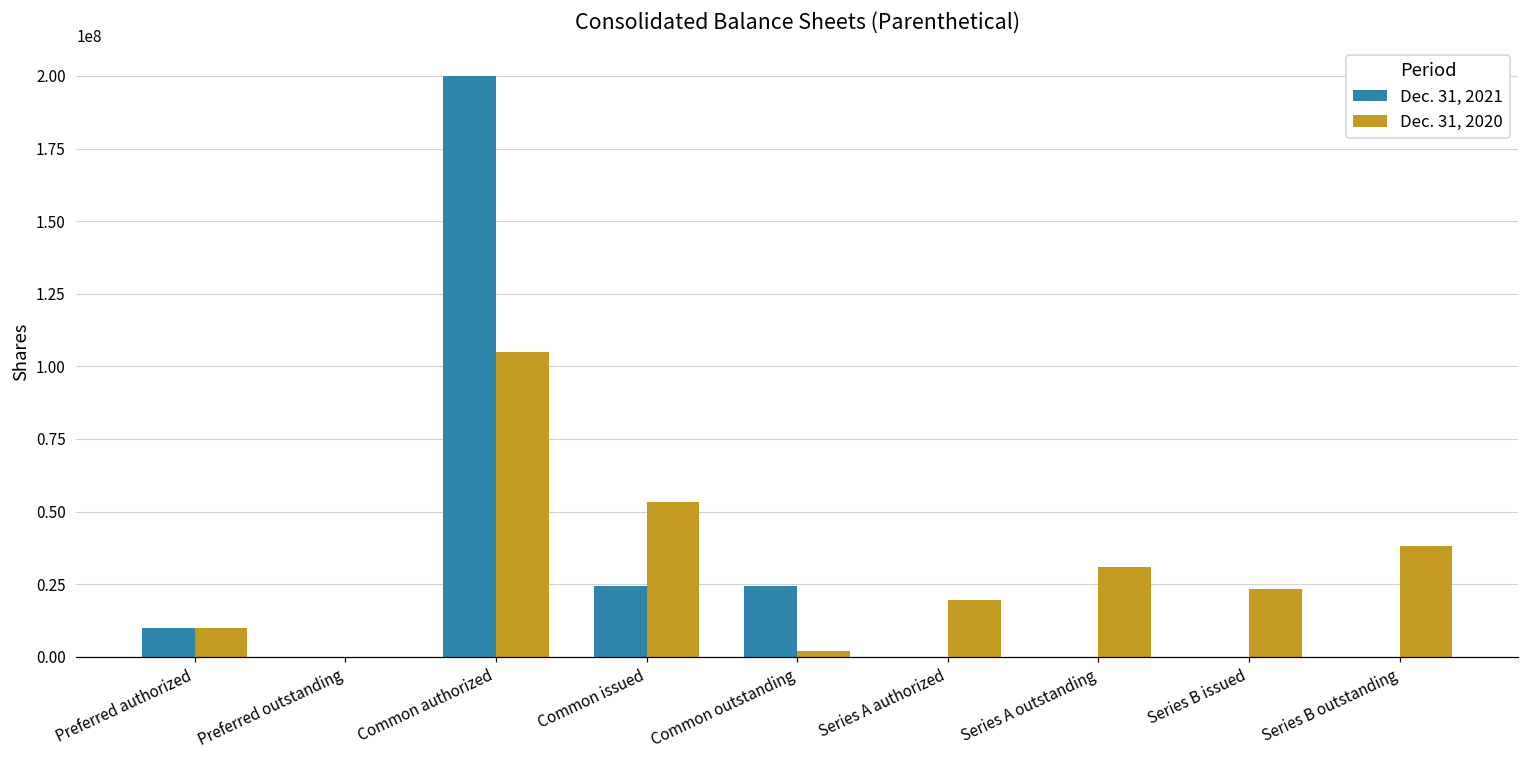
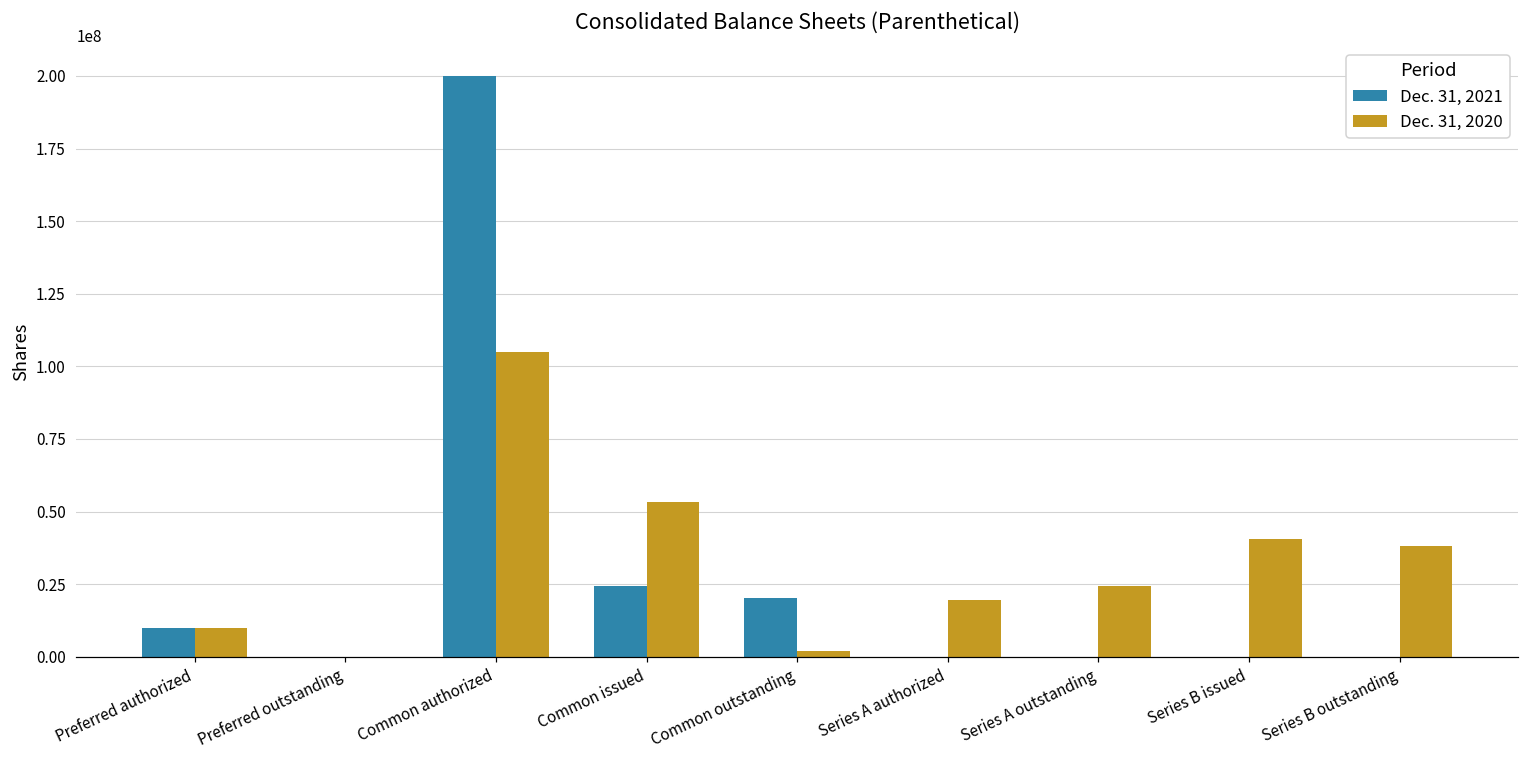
Dec. 31, 2021, Common outstanding: 24000000 -> 20000000
Dec. 31, 2020, Series A outstanding: 31000000 -> 24000000
Dec. 31, 2020, Series B issued: 23000000 -> 40000000
